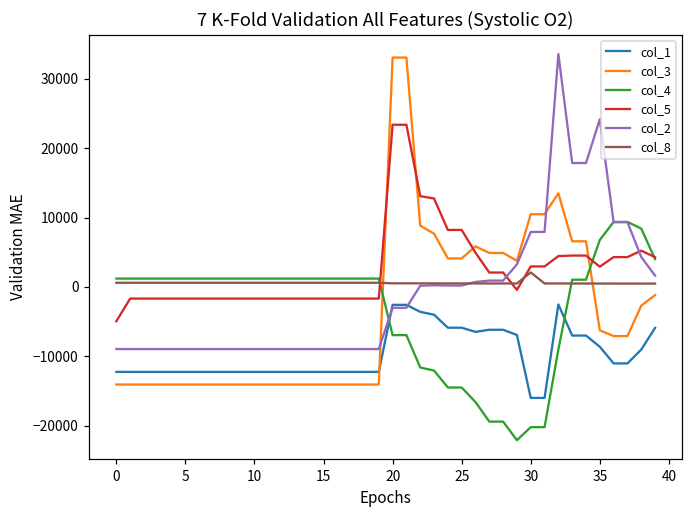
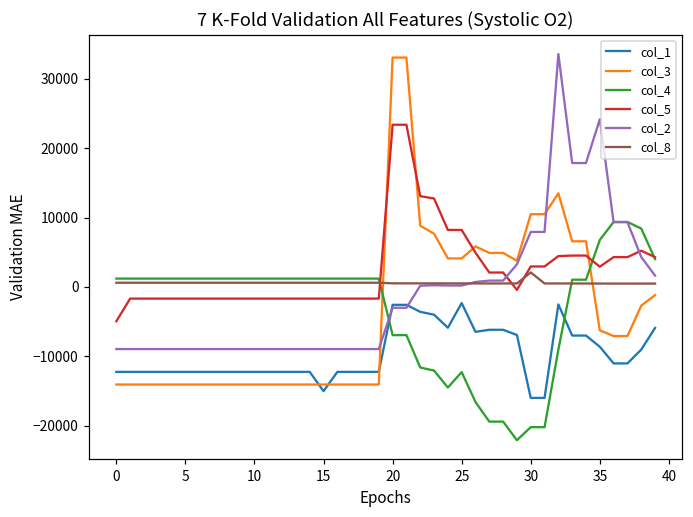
col_1, 15: -12000 -> -15000
col_1, 25: -6000 -> -2000
col_4, 25: -14000 -> -12000
